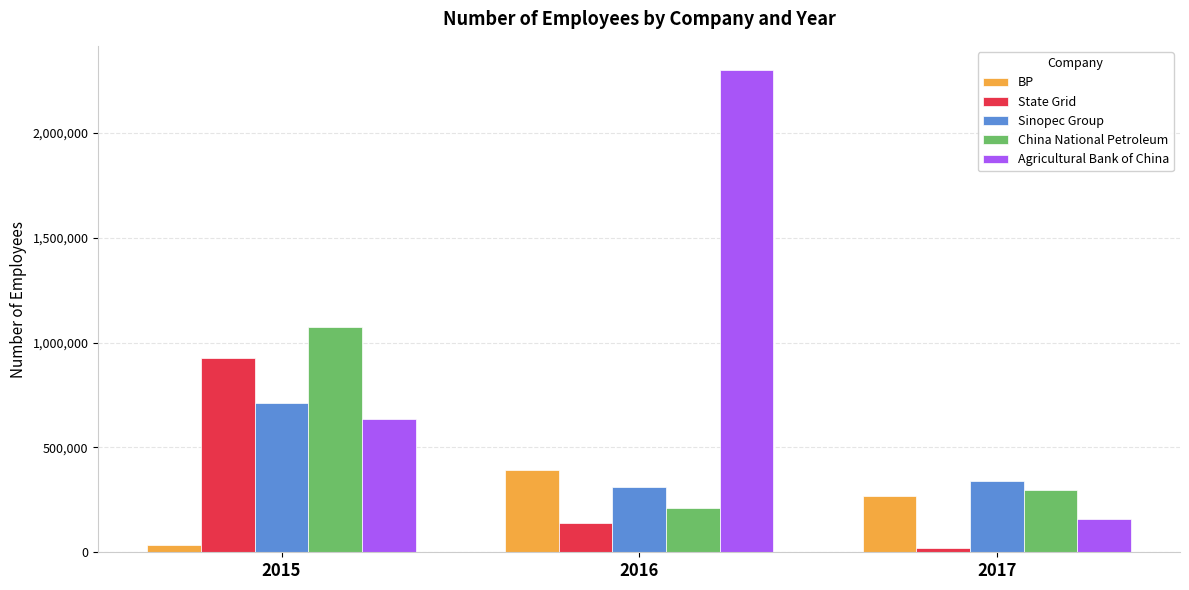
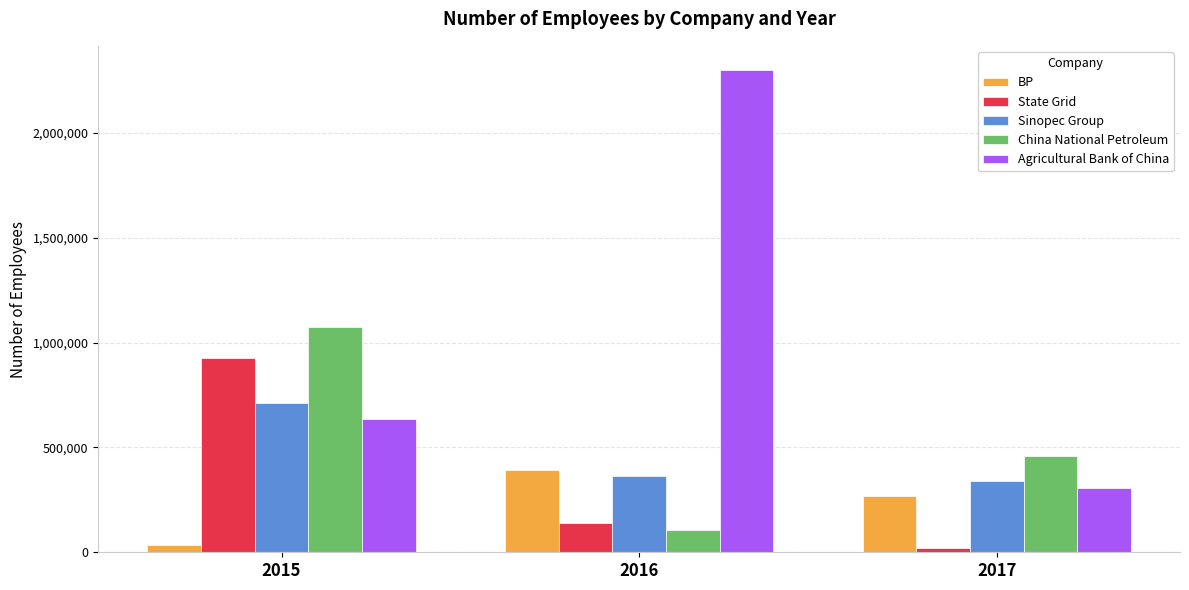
Sinopec Group, 2016: 310,000 -> 360,000
China National Petroleum, 2016: 210,000 -> 100,000
China National Petroleum, 2017: 300,000 -> 460,000
Agricultural Bank of China, 2017: 160,000 -> 310,000
